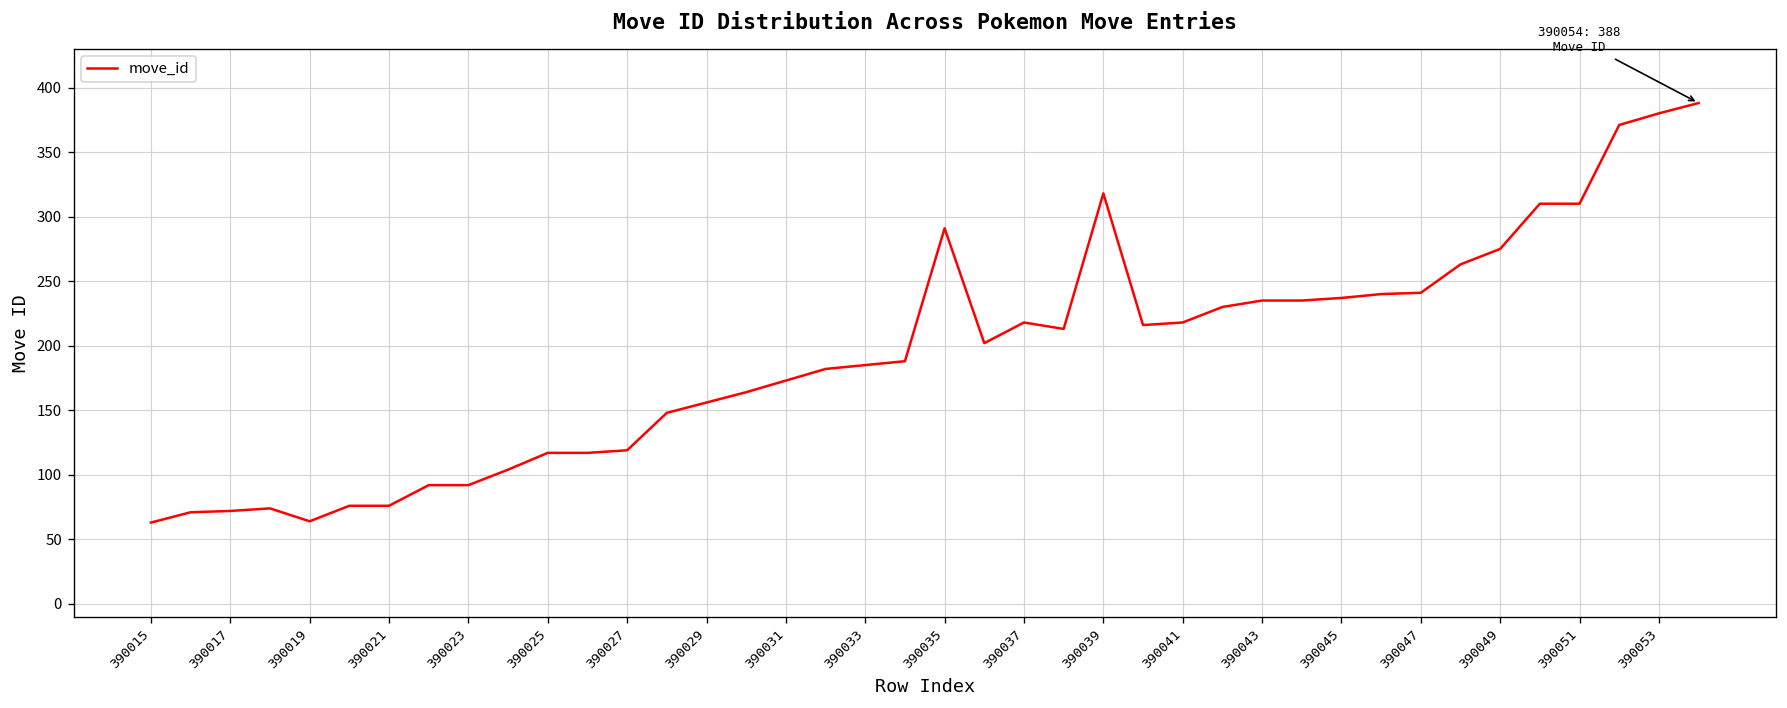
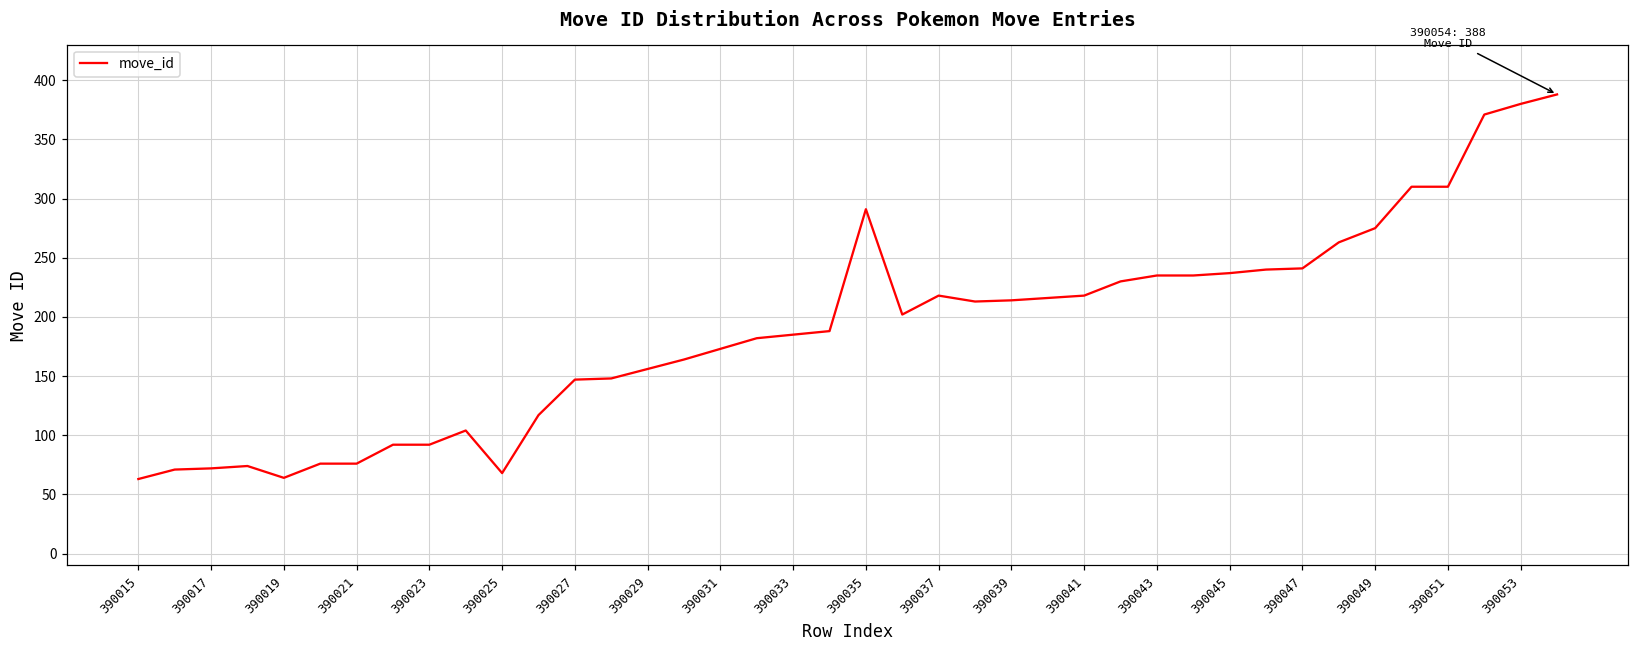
390025: 117 -> 68
390027: 119 -> 147
390039: 318 -> 214
